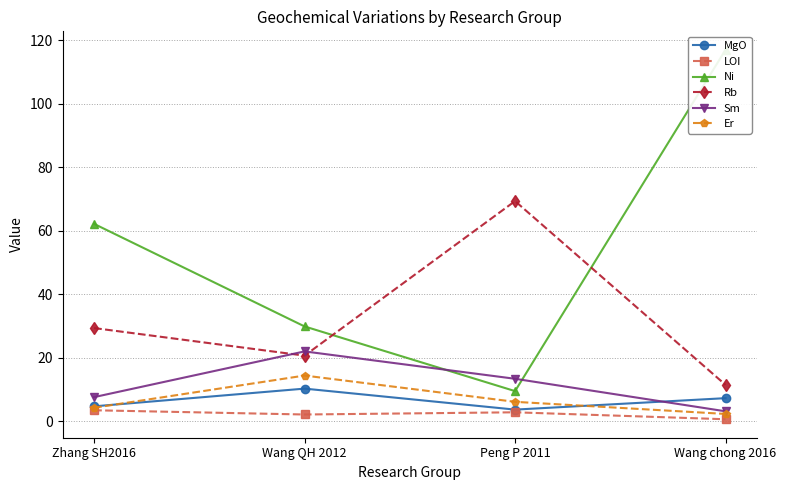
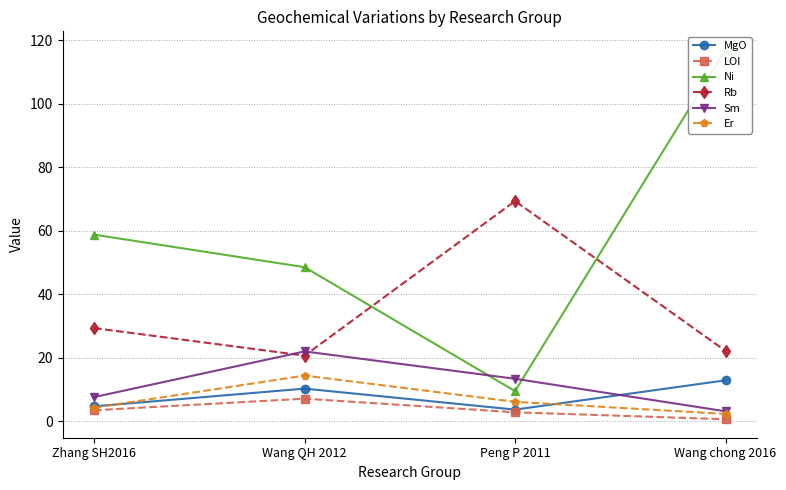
Ni, Zhang SH2016: 62 -> 59
LOI, Wang QH 2012: 2 -> 7
Ni, Wang QH 2012: 30 -> 49
MgO, Wang chong 2016: 7 -> 13
Rb, Wang chong 2016: 12 -> 22
